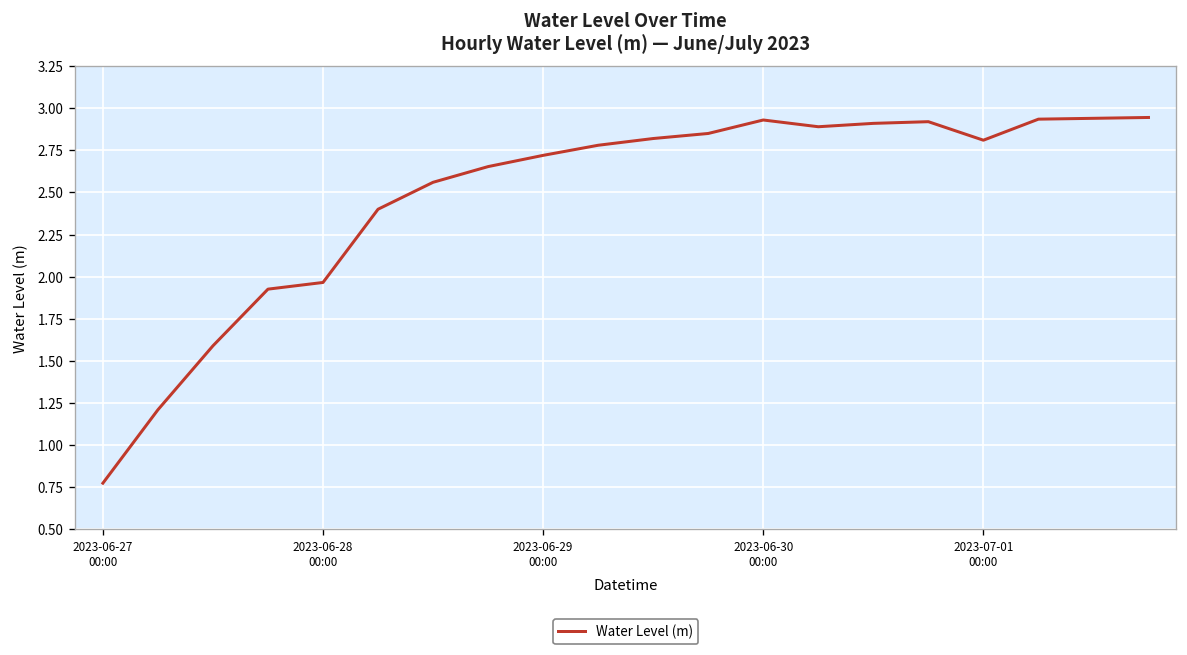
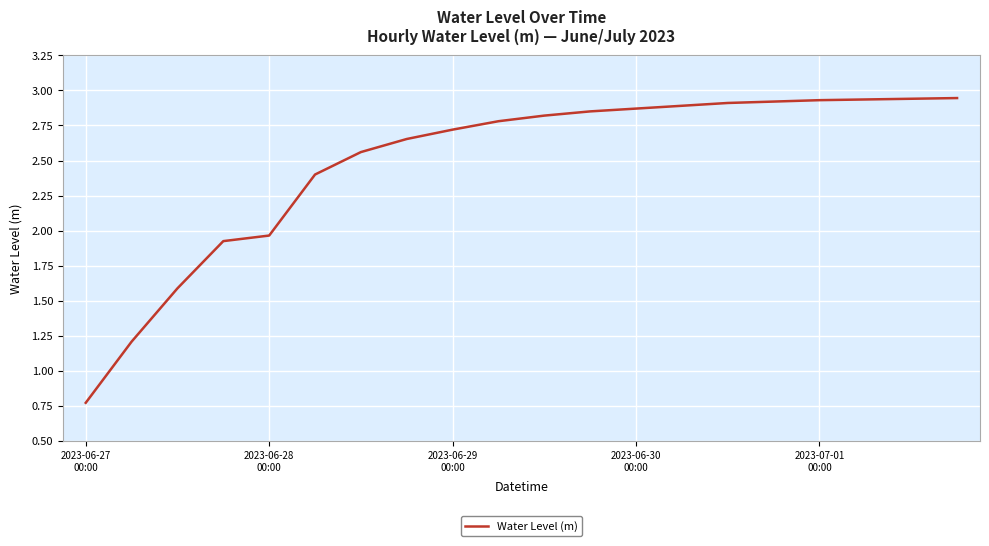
2023-06-30 00:00: 2.93 -> 2.87
2023-07-01 00:00: 2.81 -> 2.93
